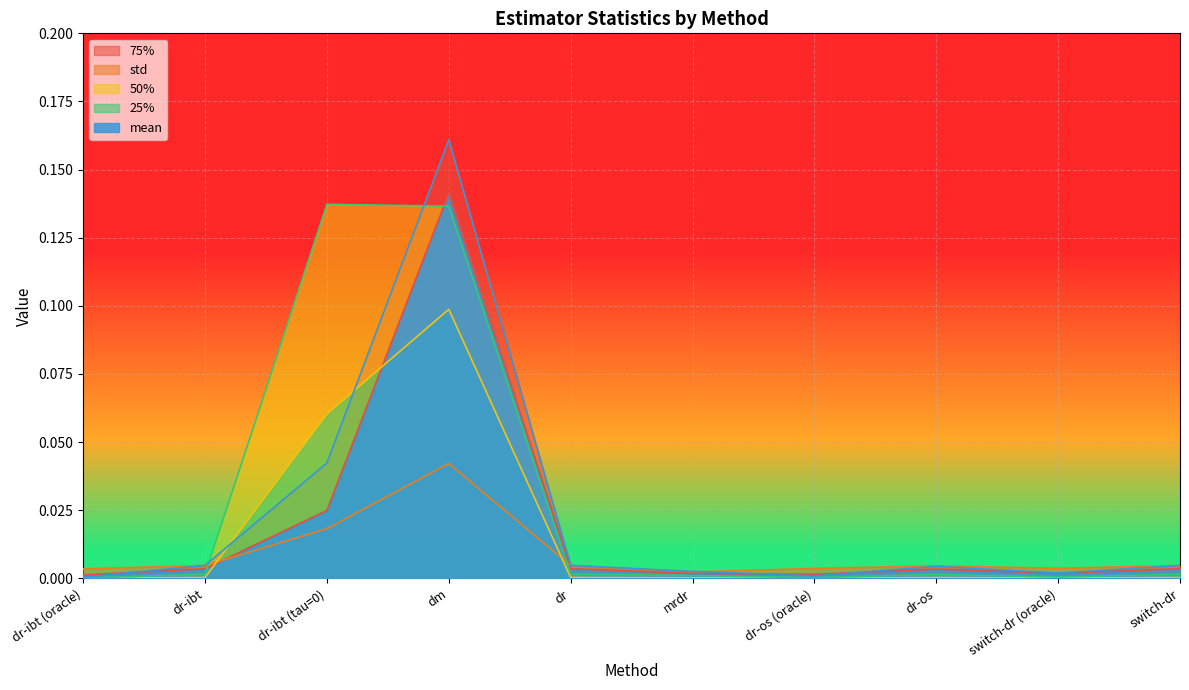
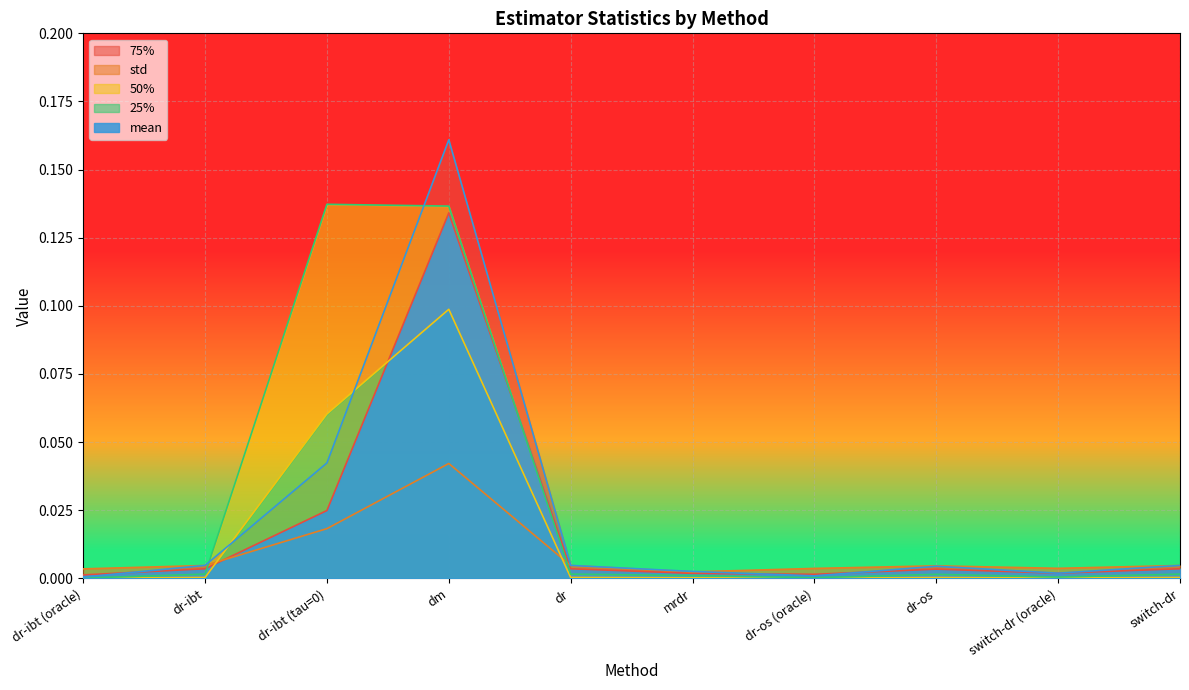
mean, dm: 0.141 -> 0.134
